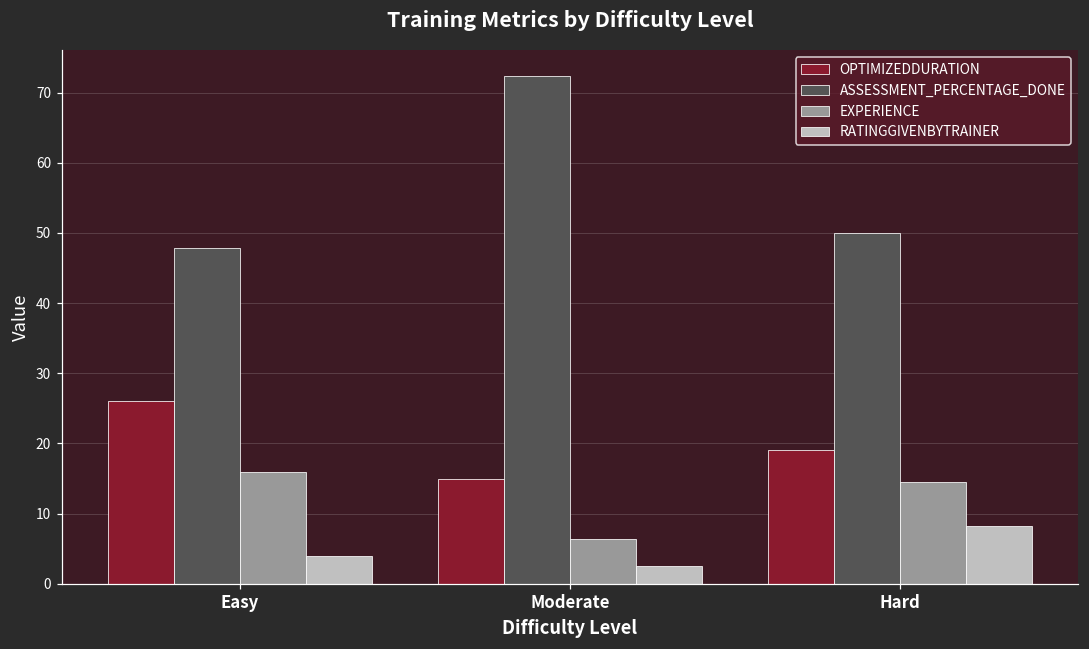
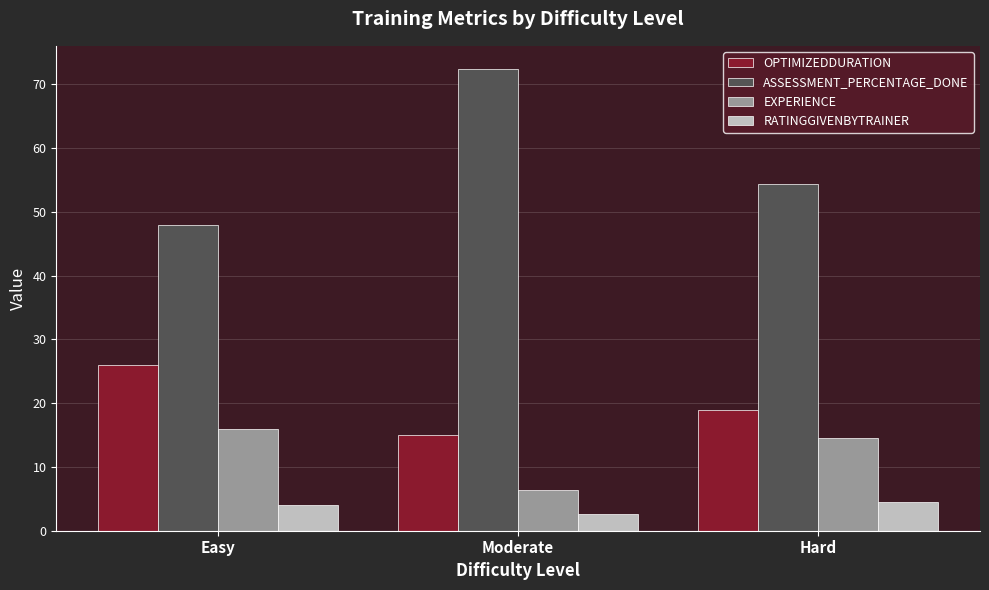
ASSESSMENT_PERCENTAGE_DONE, Hard: 50 -> 54
RATINGGIVENBYTRAINER, Hard: 8 -> 5
